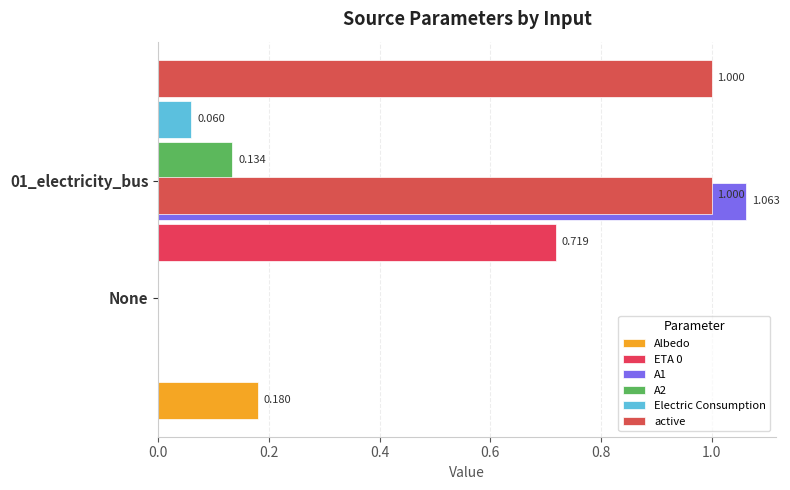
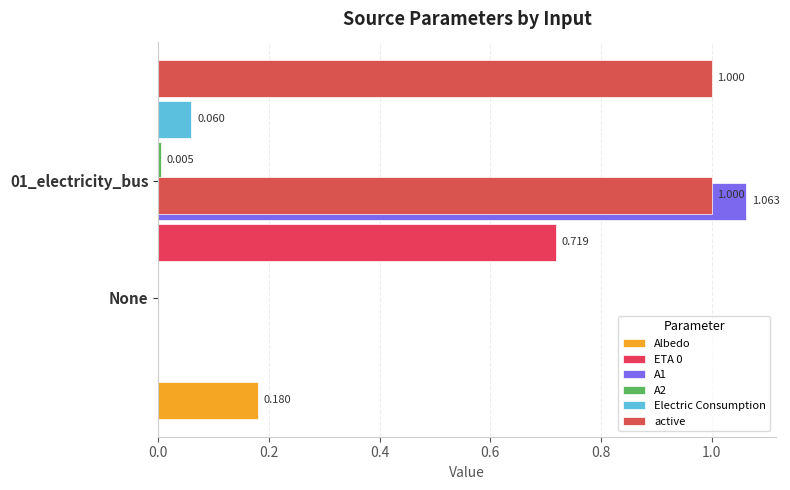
A2, 01_electricity_bus: 0.134 -> 0.005
